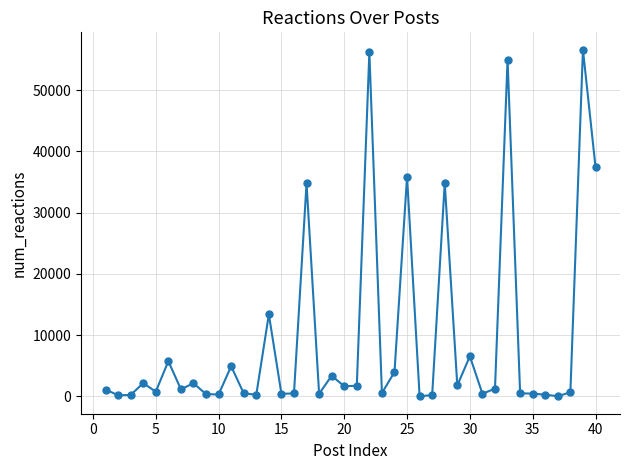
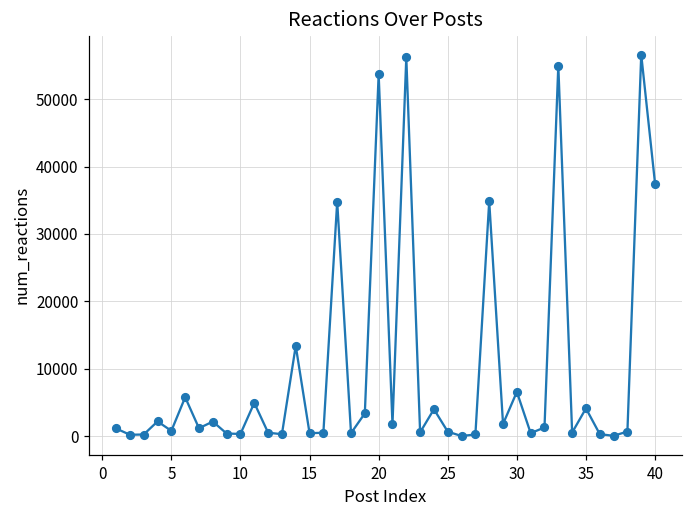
20: 2000 -> 54000
25: 36000 -> 1000
35: 0 -> 4000
